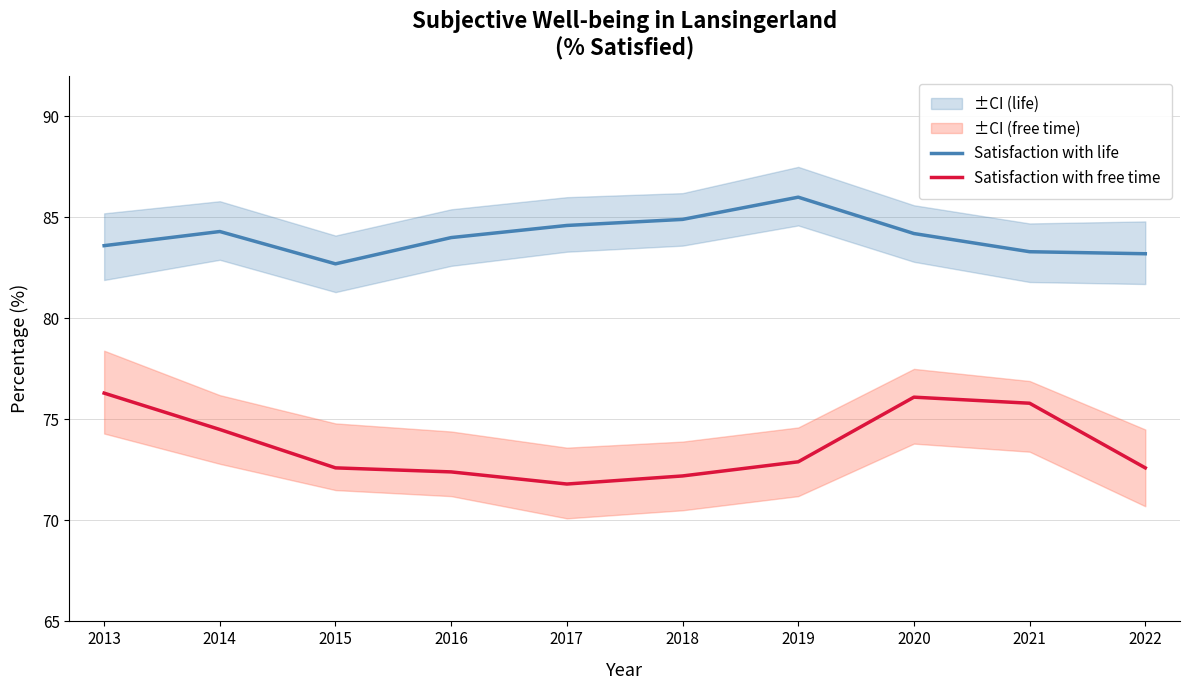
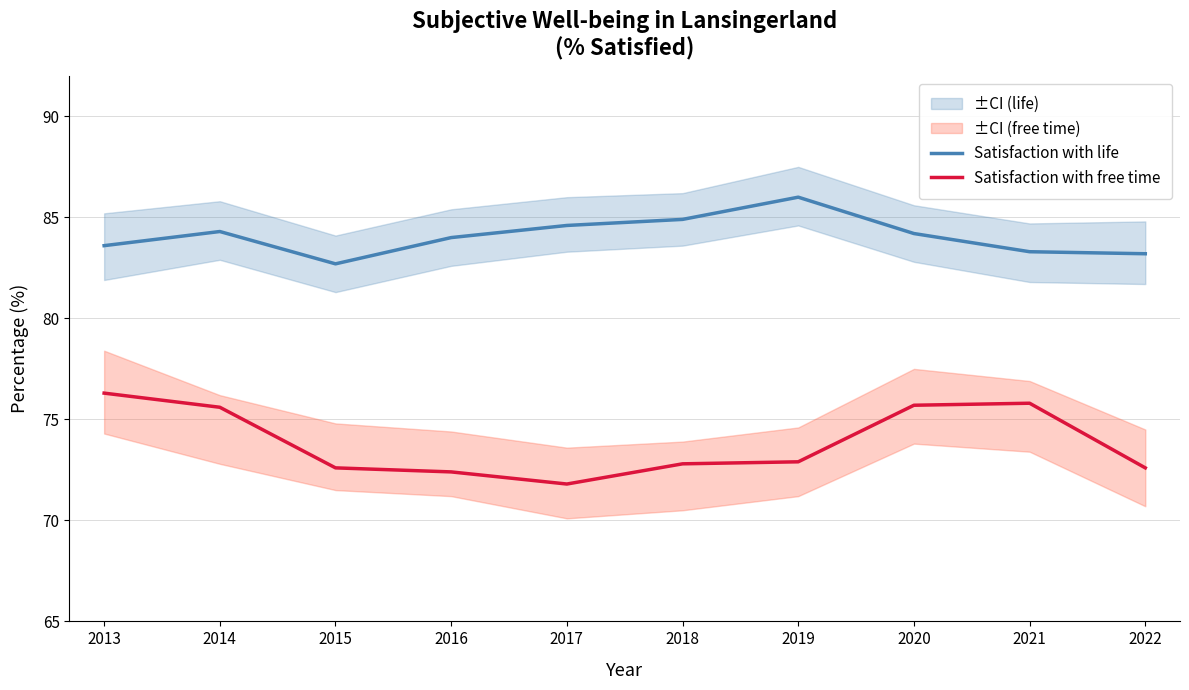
Satisfaction with free time, 2014: 74.5 -> 75.6
Satisfaction with free time, 2018: 72.2 -> 72.8
Satisfaction with free time, 2020: 76.1 -> 75.7
